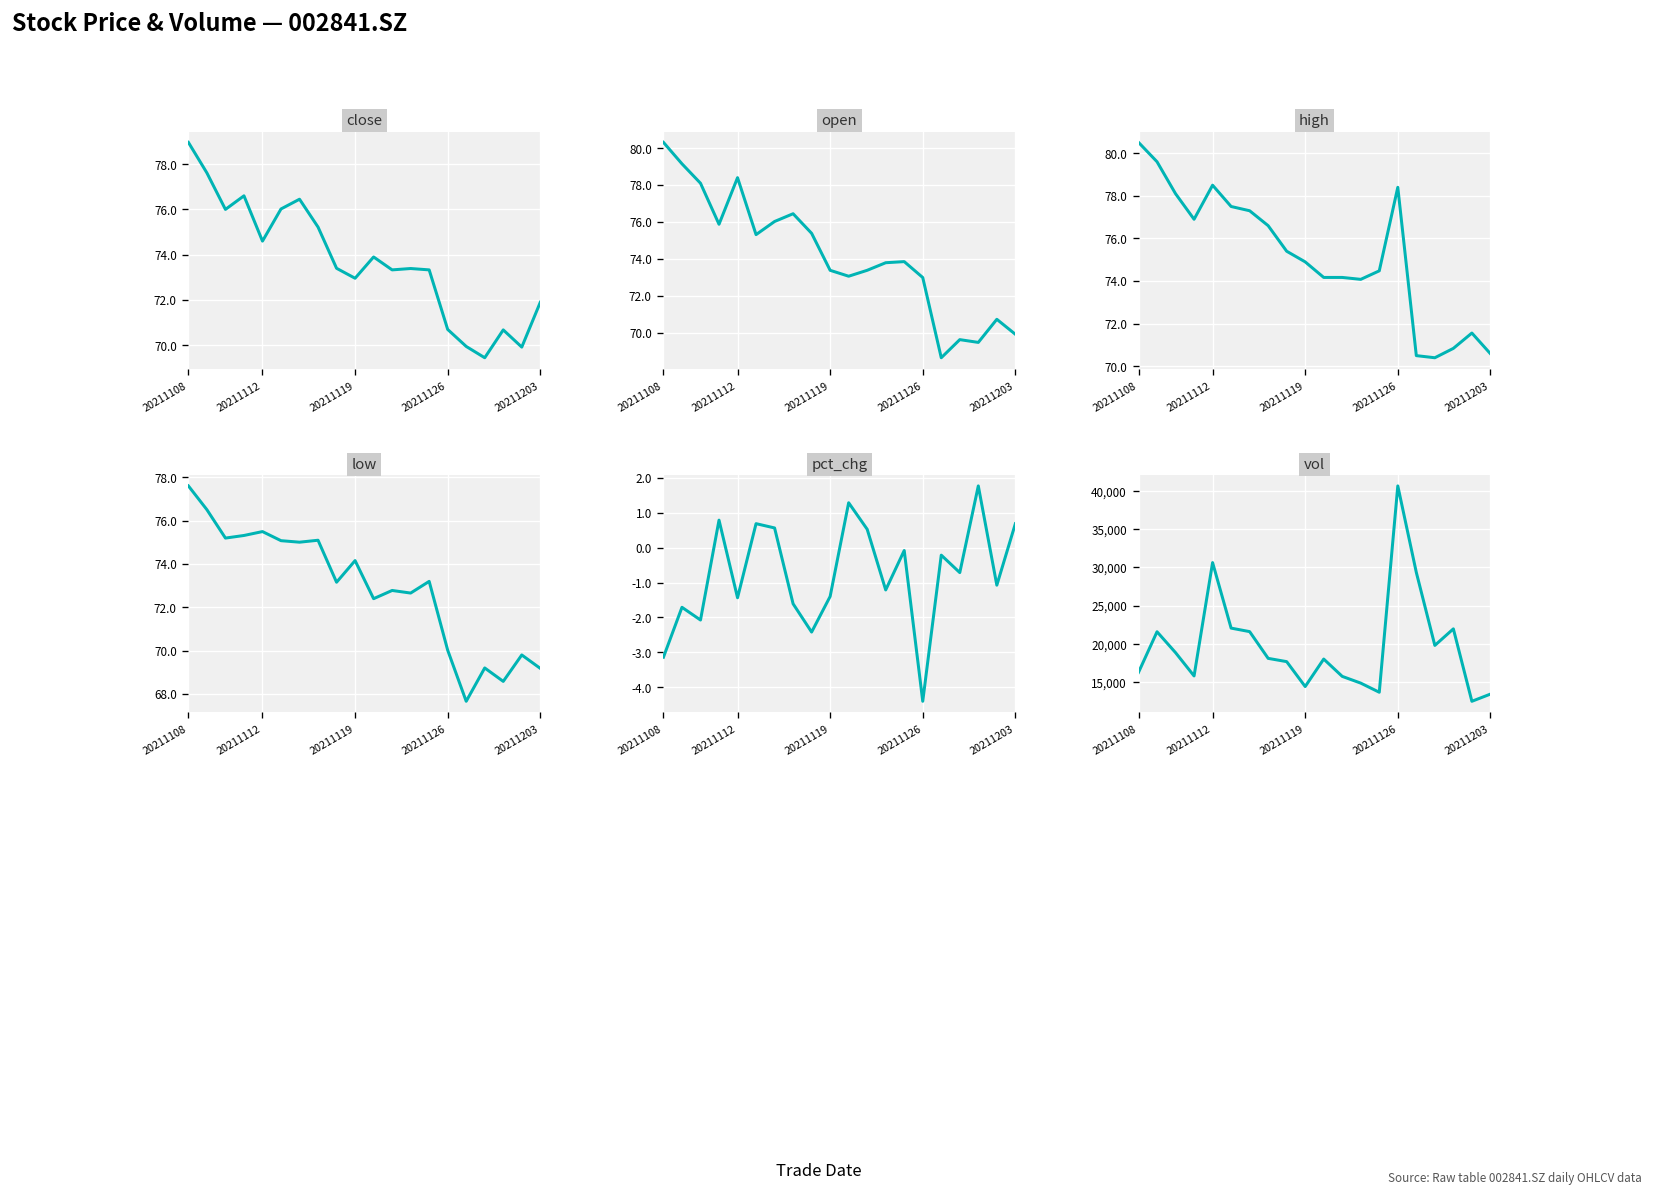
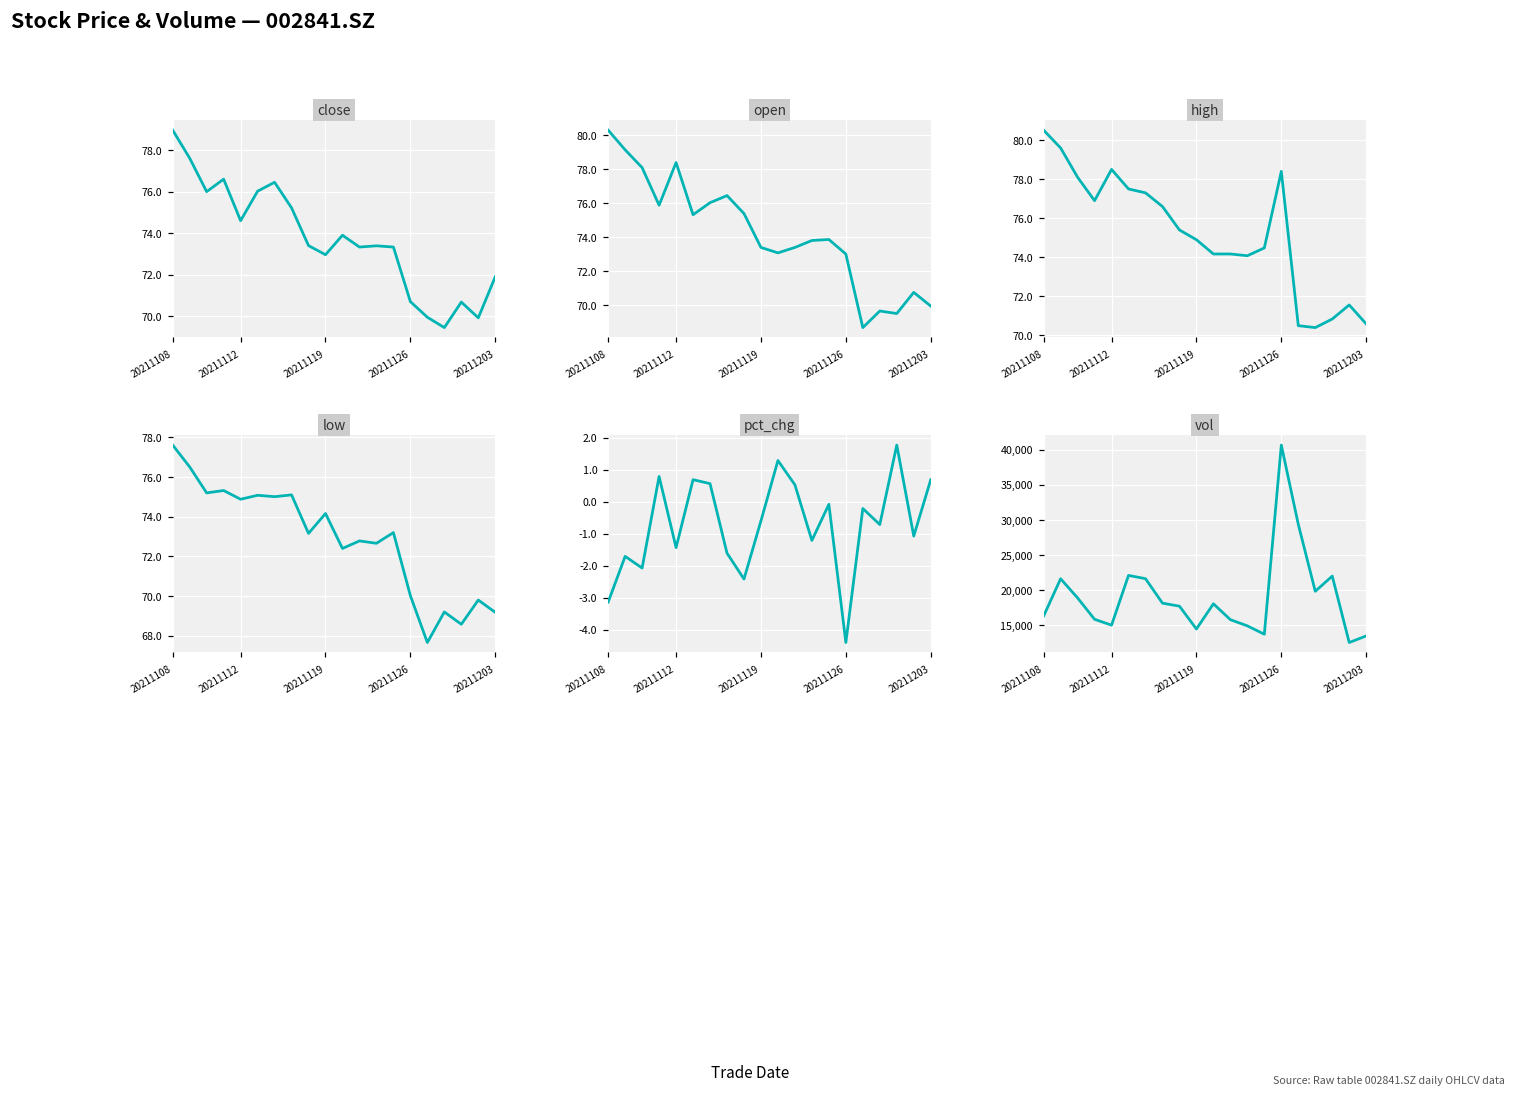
low, 20211112: 75.5 -> 74.9
pct_chg, 20211119: -1.4 -> -0.6
vol, 20211112: 31,000 -> 15,000
